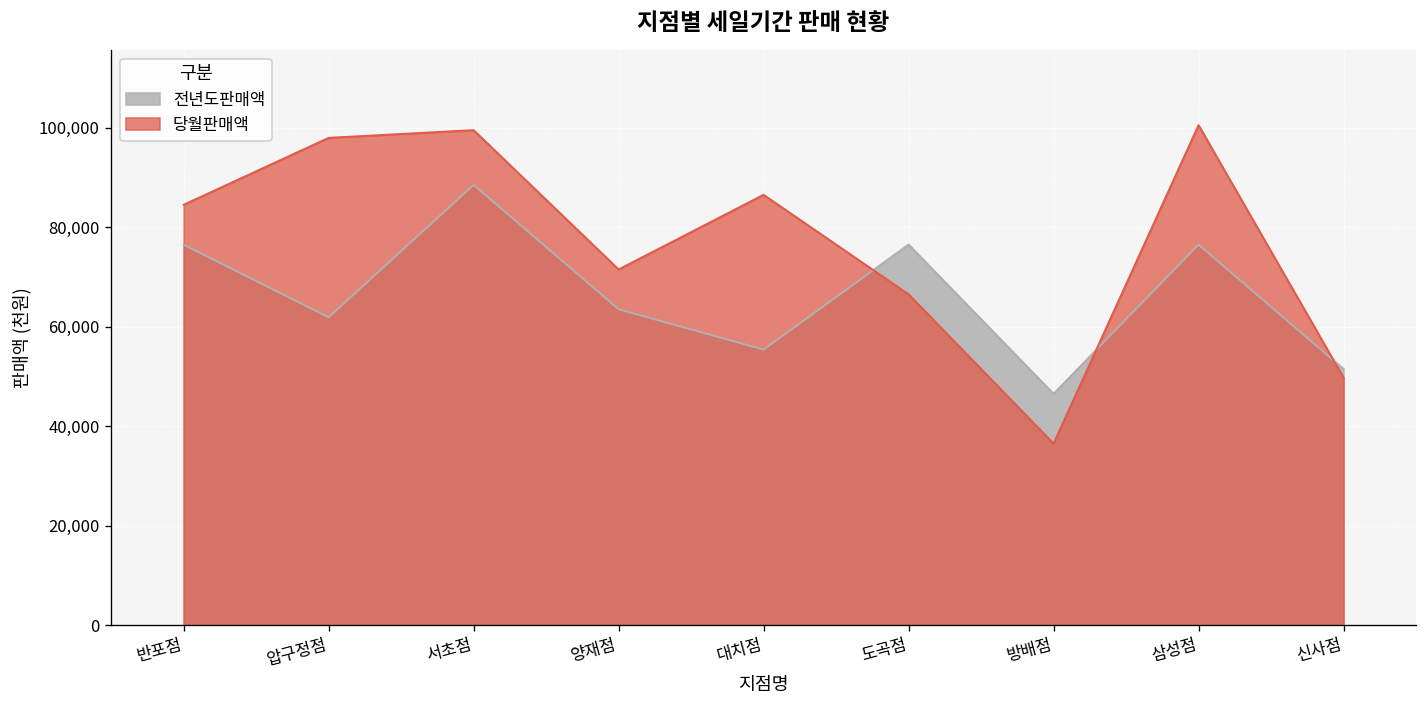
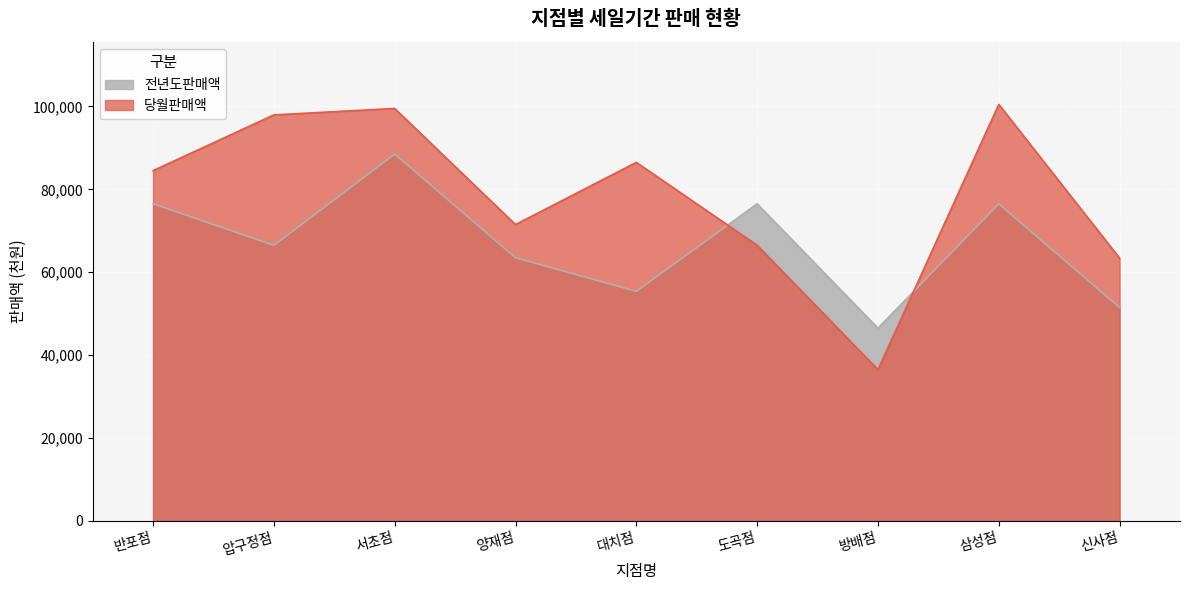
전년도판매액, 압구정점: 62,000 -> 67,000
당월판매액, 신사점: 50,000 -> 63,000
